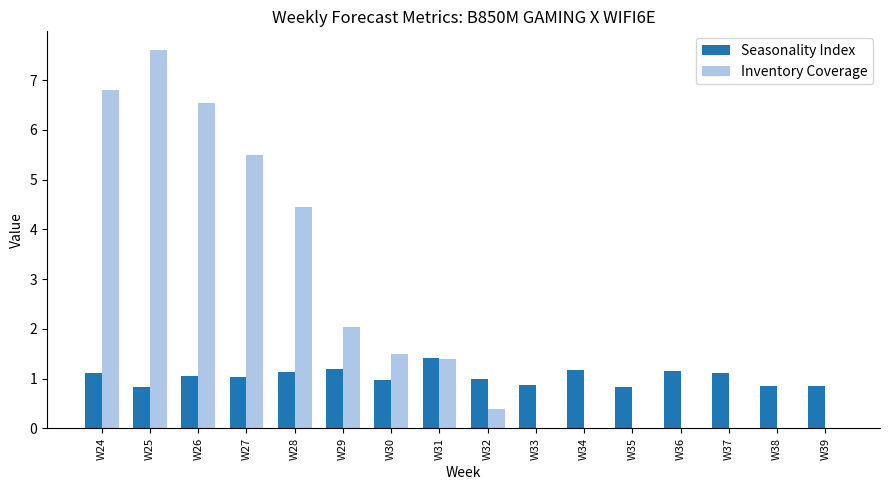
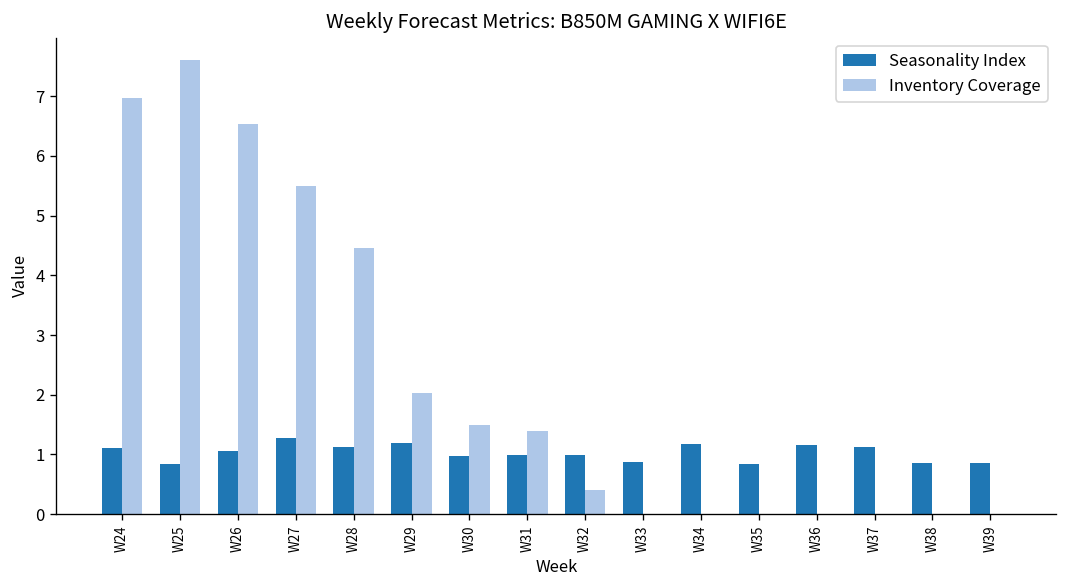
Inventory Coverage, W24: 6.8 -> 7.0
Seasonality Index, W27: 1.0 -> 1.3
Seasonality Index, W31: 1.4 -> 1.0
